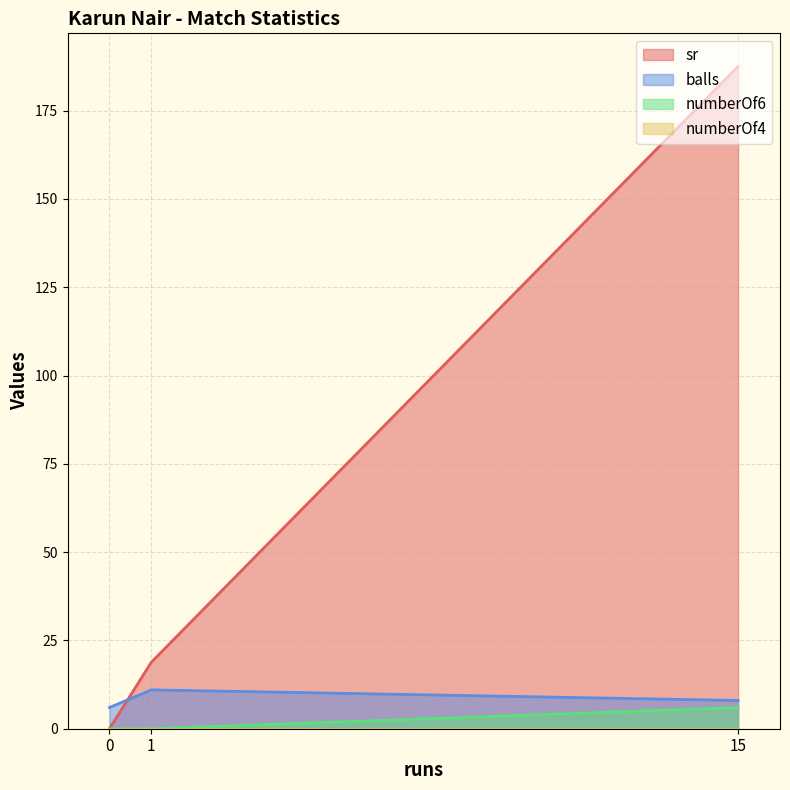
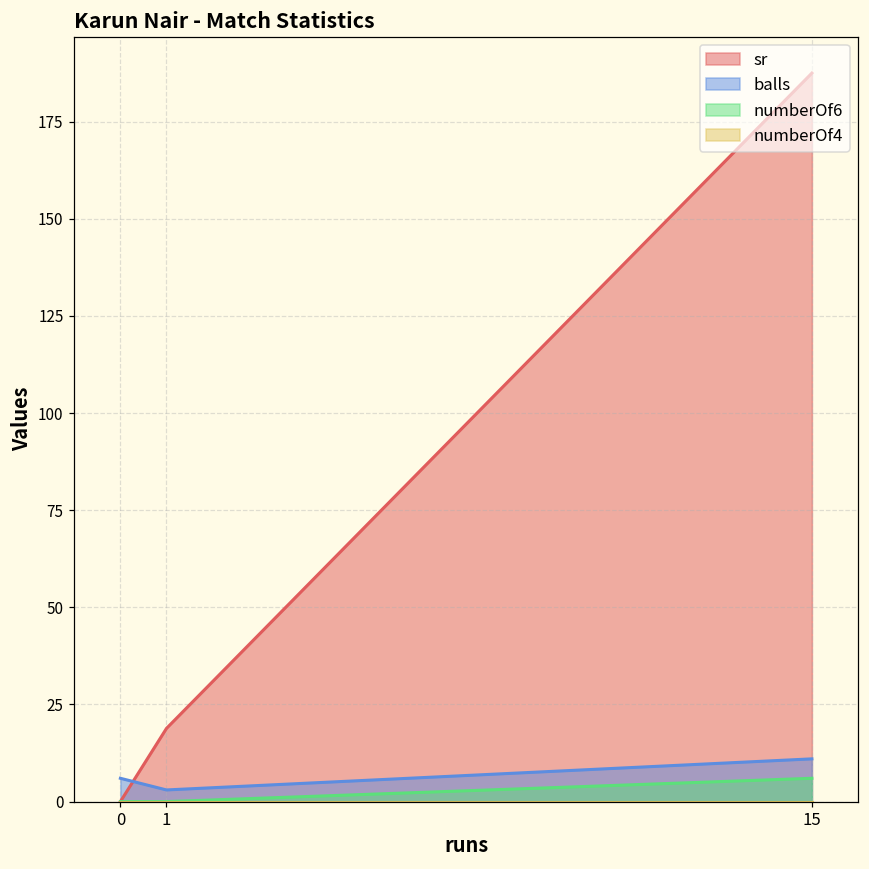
balls, 1: 11 -> 3
balls, 15: 8 -> 11
